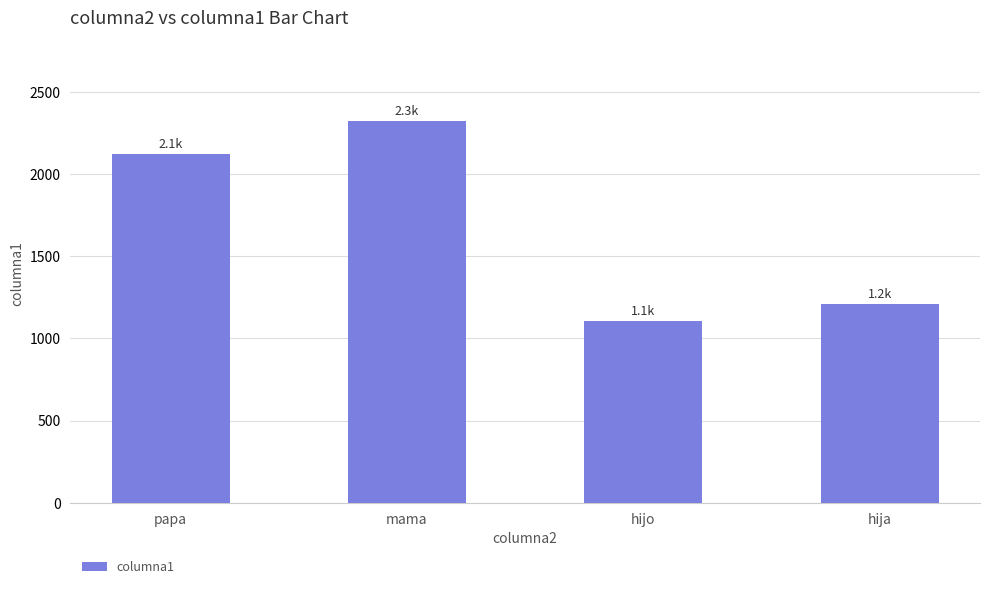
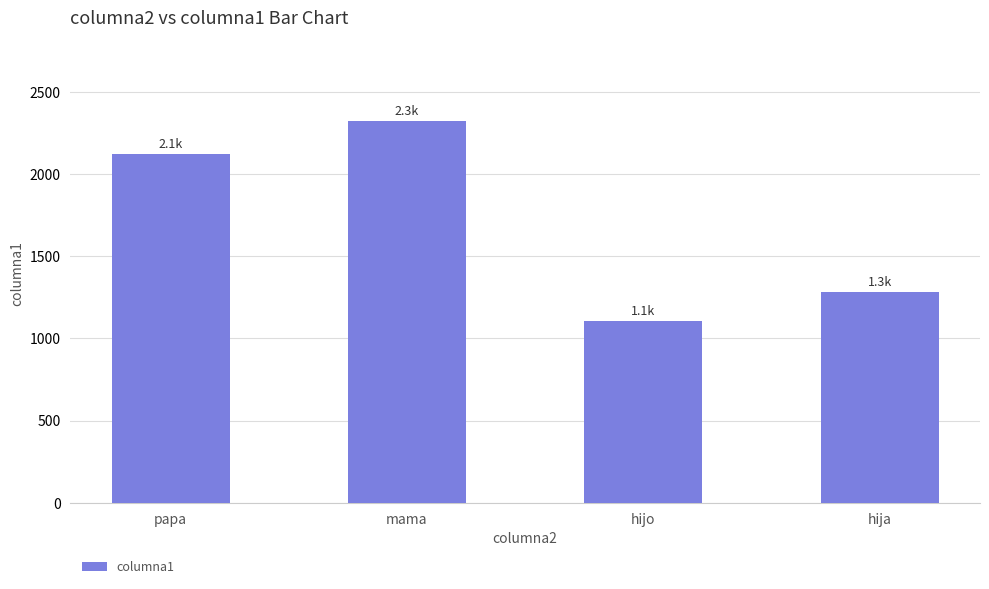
hija: 1.2k -> 1.3k
